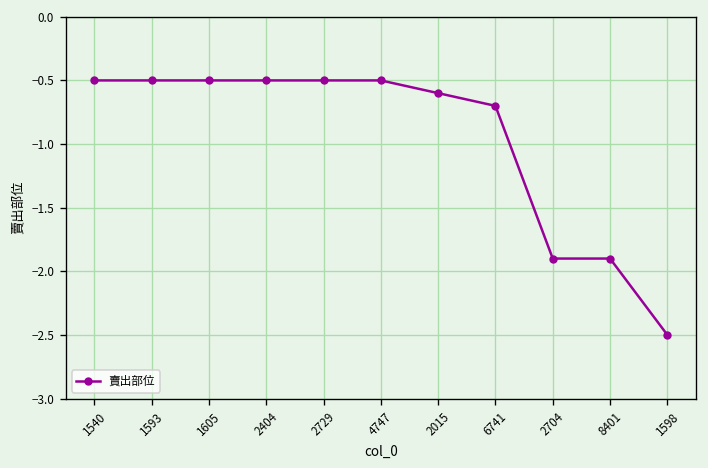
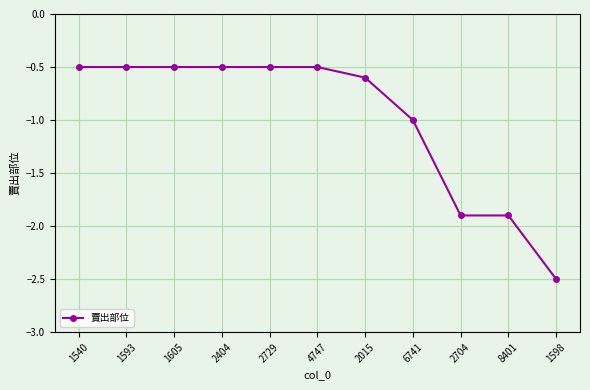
6741: -0.7 -> -1.0
